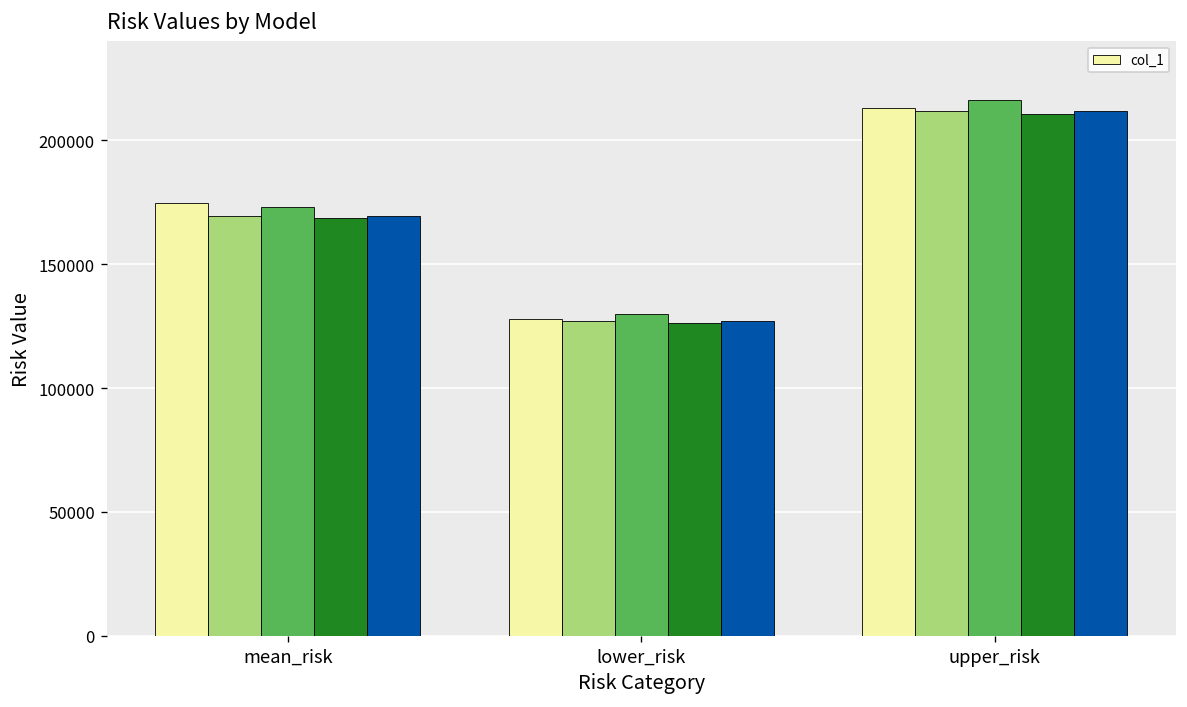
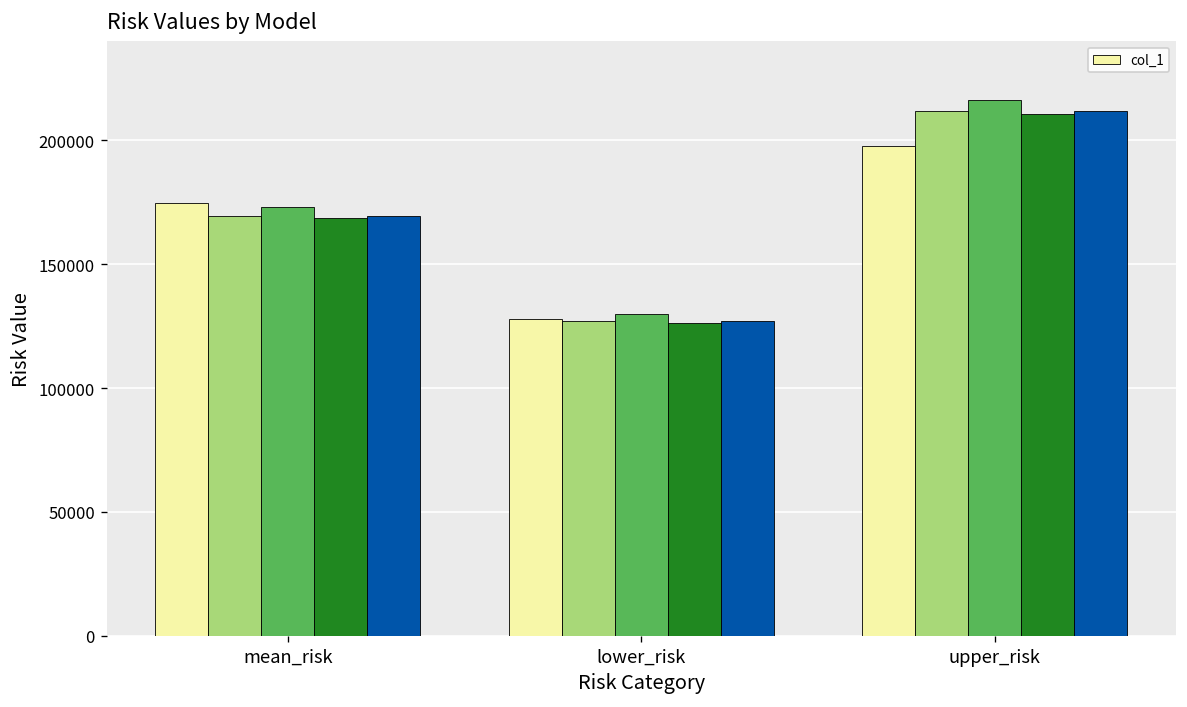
col_1, upper_risk: 213000 -> 198000
